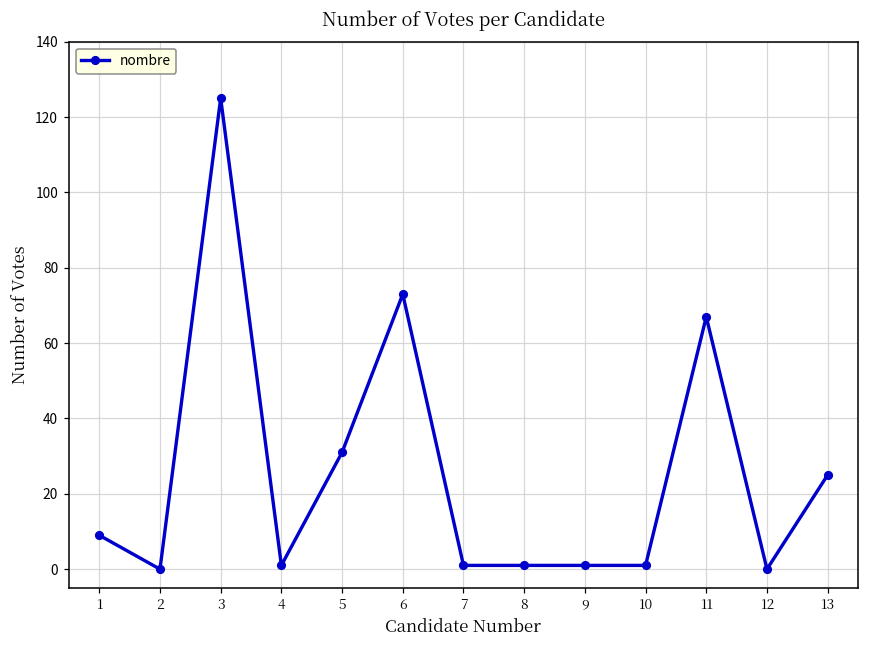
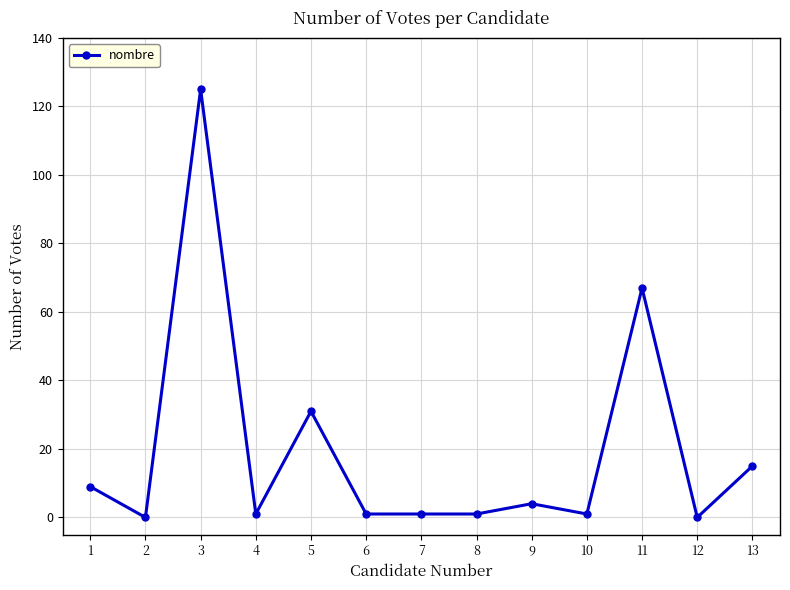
6: 73 -> 1
9: 1 -> 4
13: 25 -> 15
